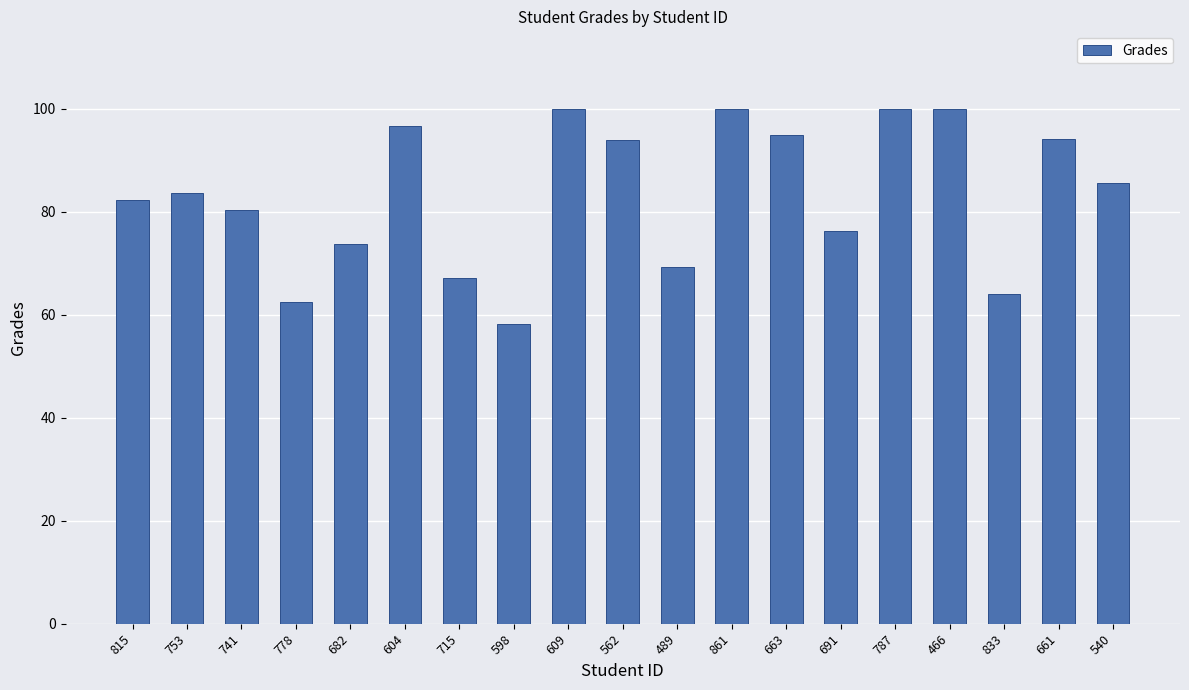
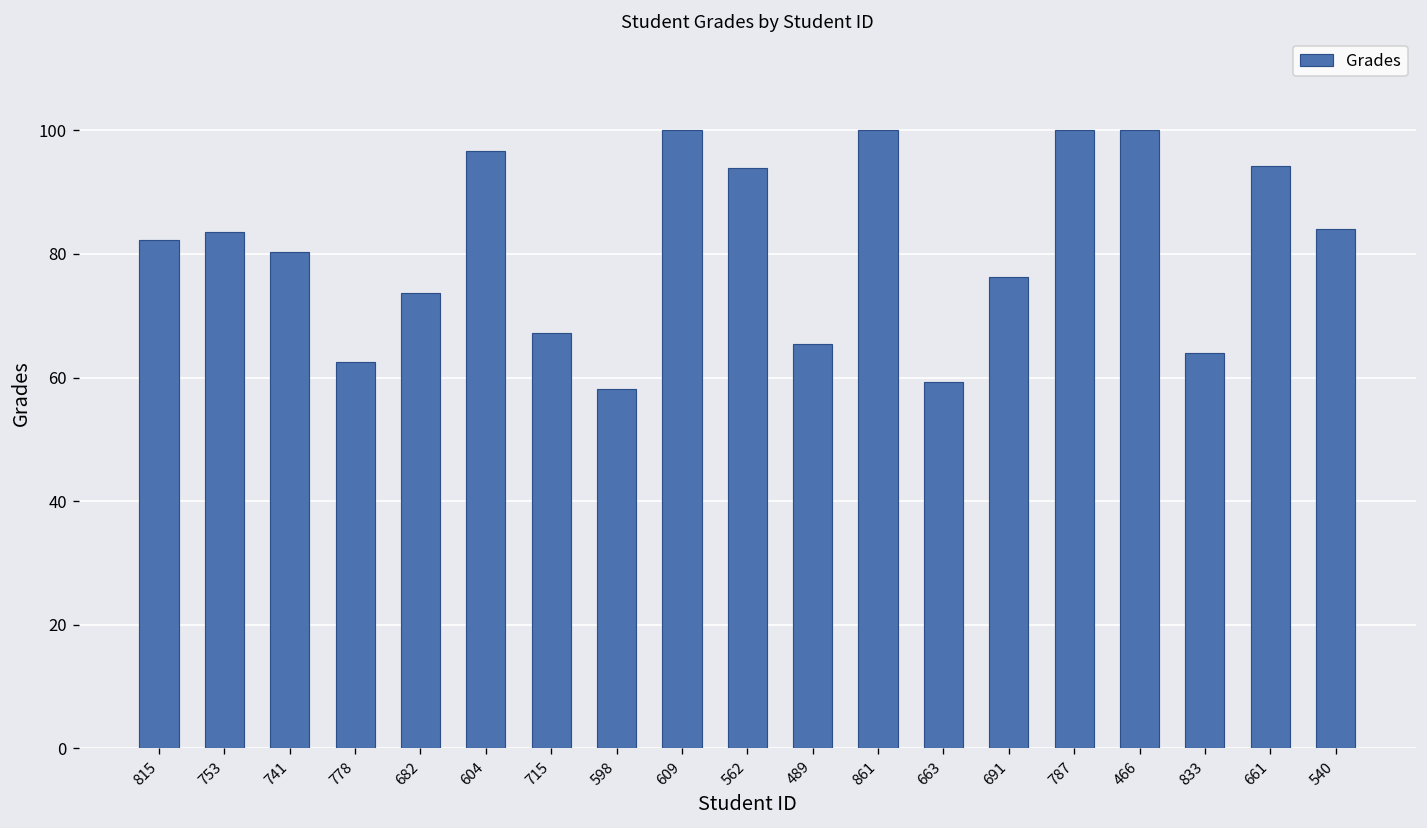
489: 69 -> 65
663: 95 -> 59
540: 86 -> 84
